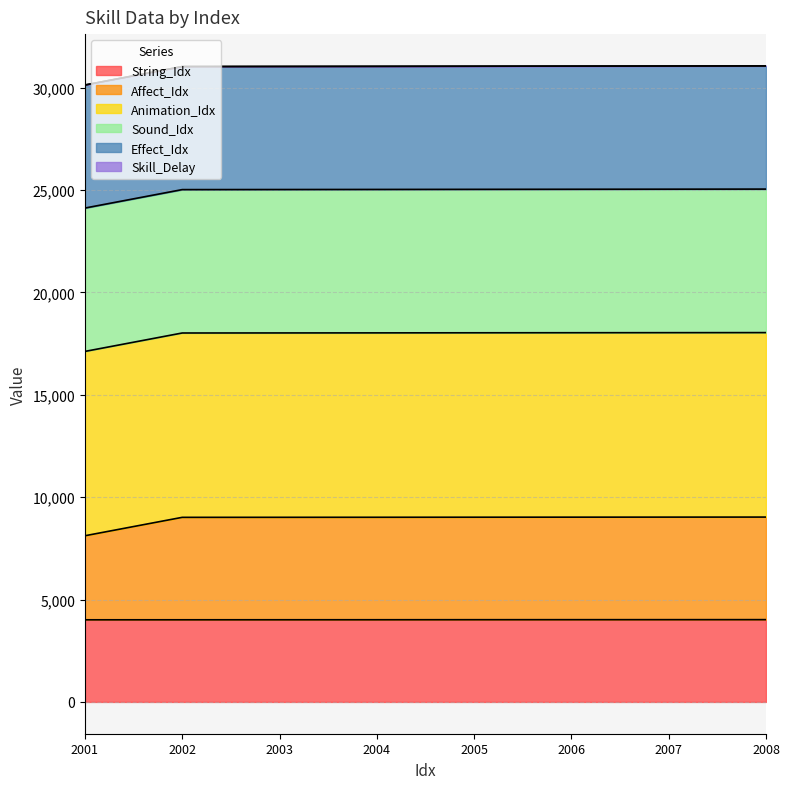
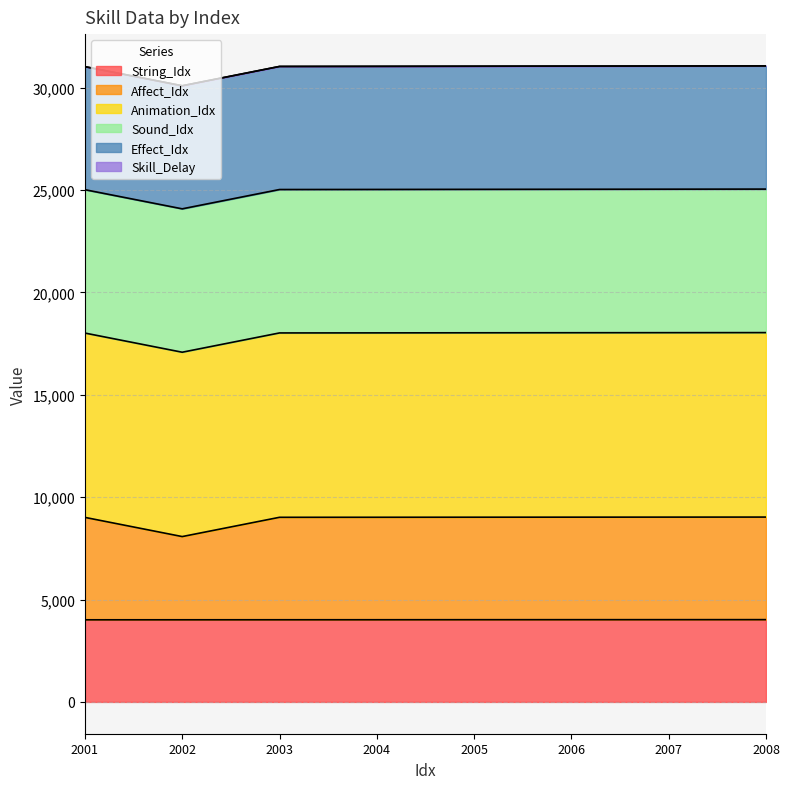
Affect_Idx, 2001: 4,100 -> 5,000
Affect_Idx, 2002: 5,000 -> 4,100
